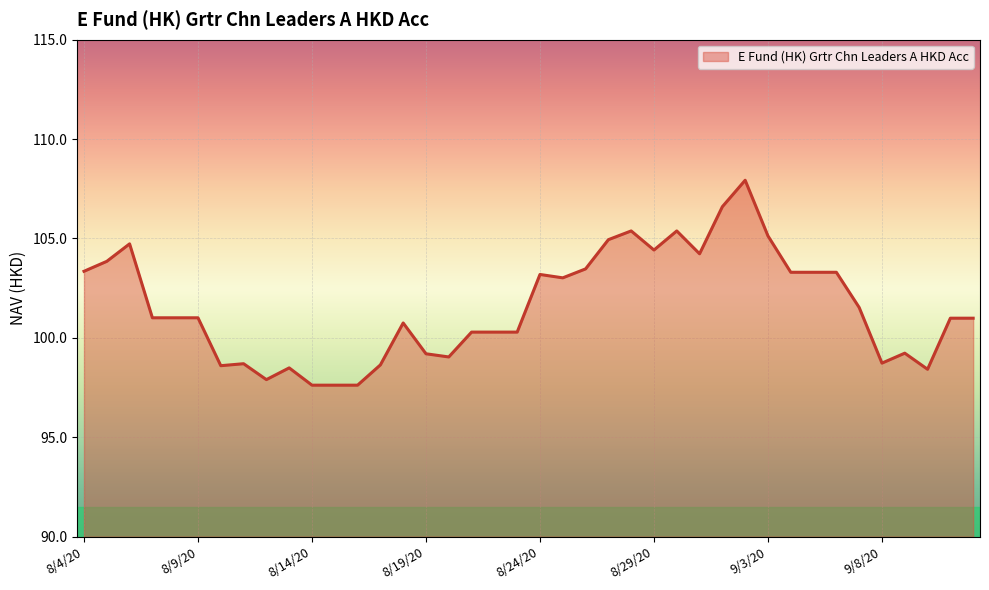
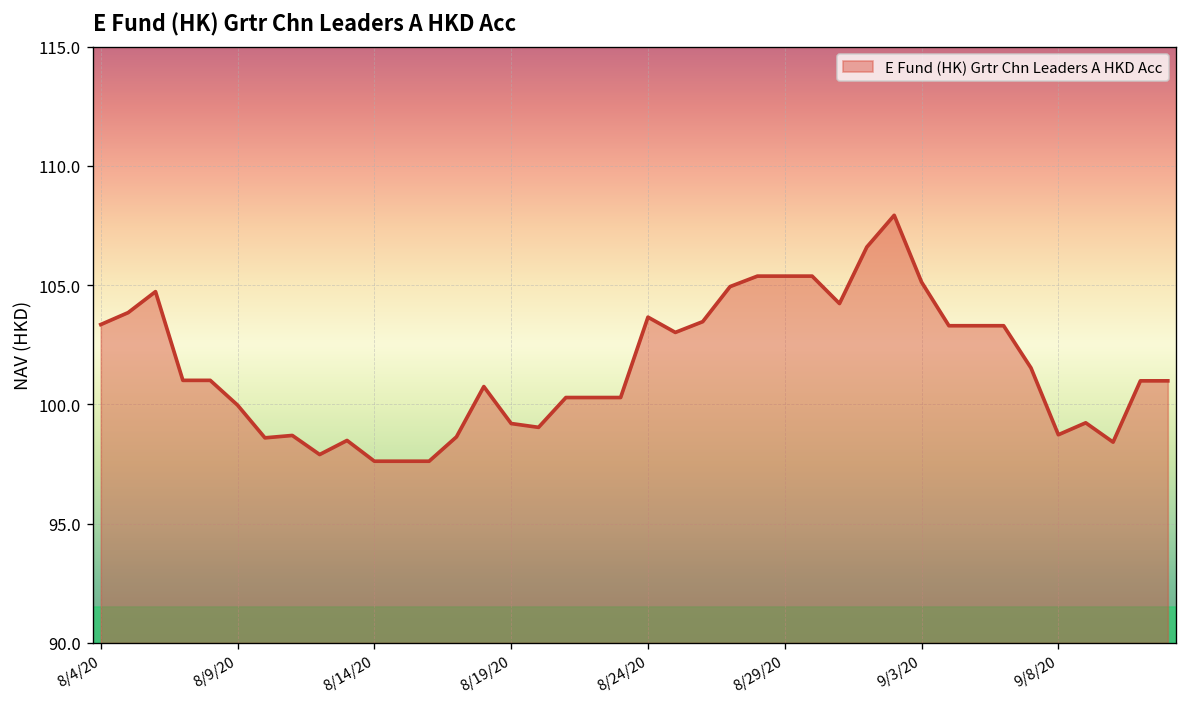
8/9/20: 101.0 -> 100.0
8/24/20: 103.2 -> 103.7
8/29/20: 104.4 -> 105.4
